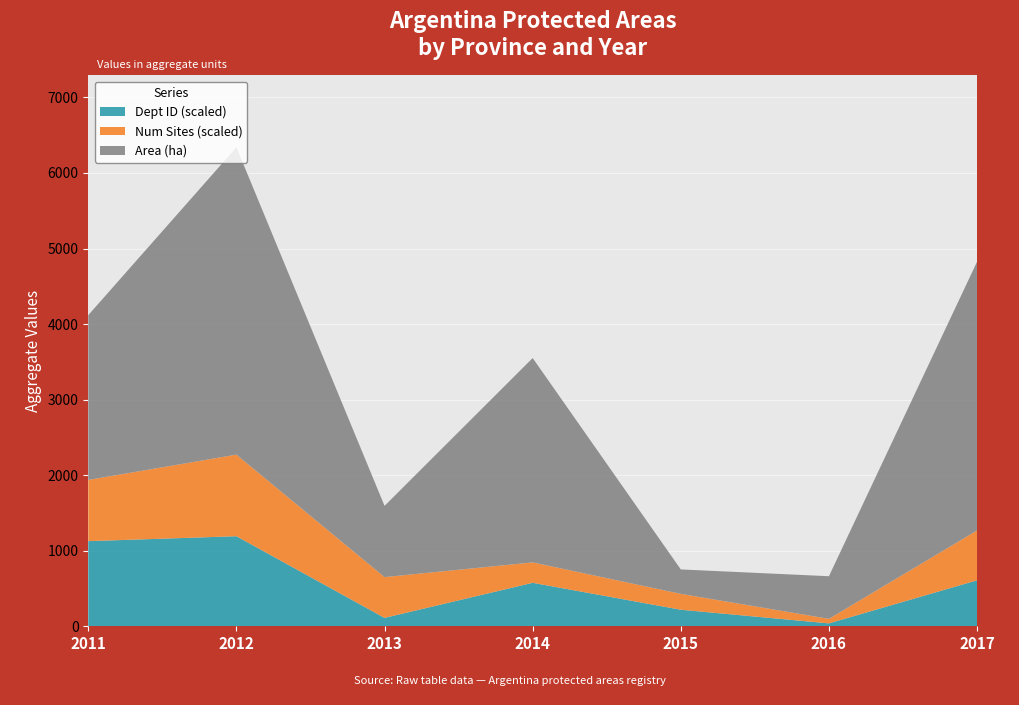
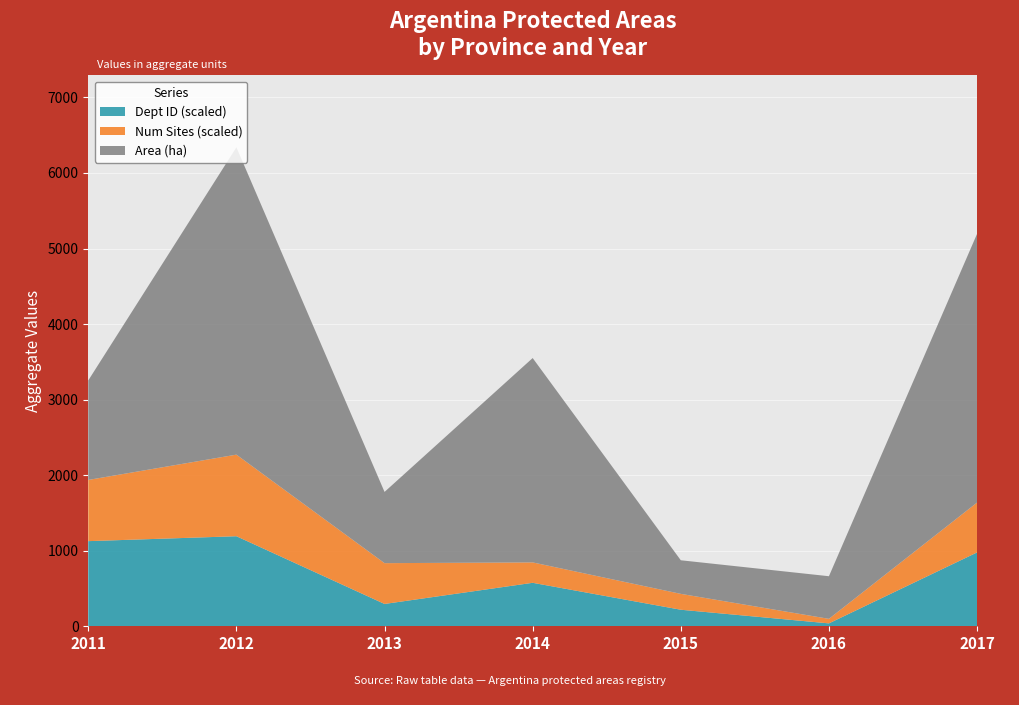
Area (ha), 2011: 2200 -> 1300
Dept ID (scaled), 2013: 100 -> 300
Area (ha), 2015: 300 -> 400
Dept ID (scaled), 2017: 600 -> 1000
